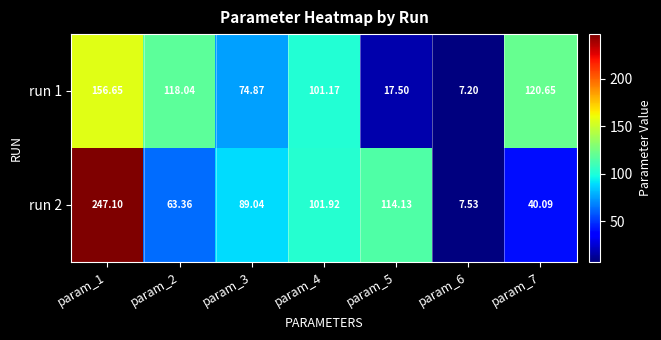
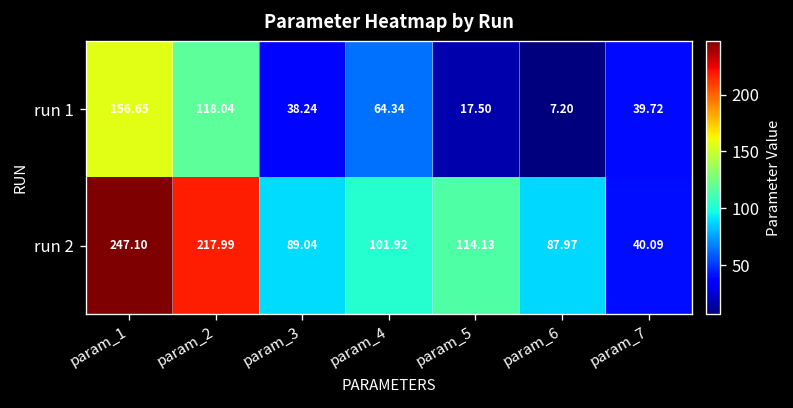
run 1, param_3: 74.87 -> 38.24
run 1, param_4: 101.17 -> 64.34
run 1, param_7: 120.65 -> 39.72
run 2, param_2: 63.36 -> 217.99
run 2, param_6: 7.53 -> 87.97
